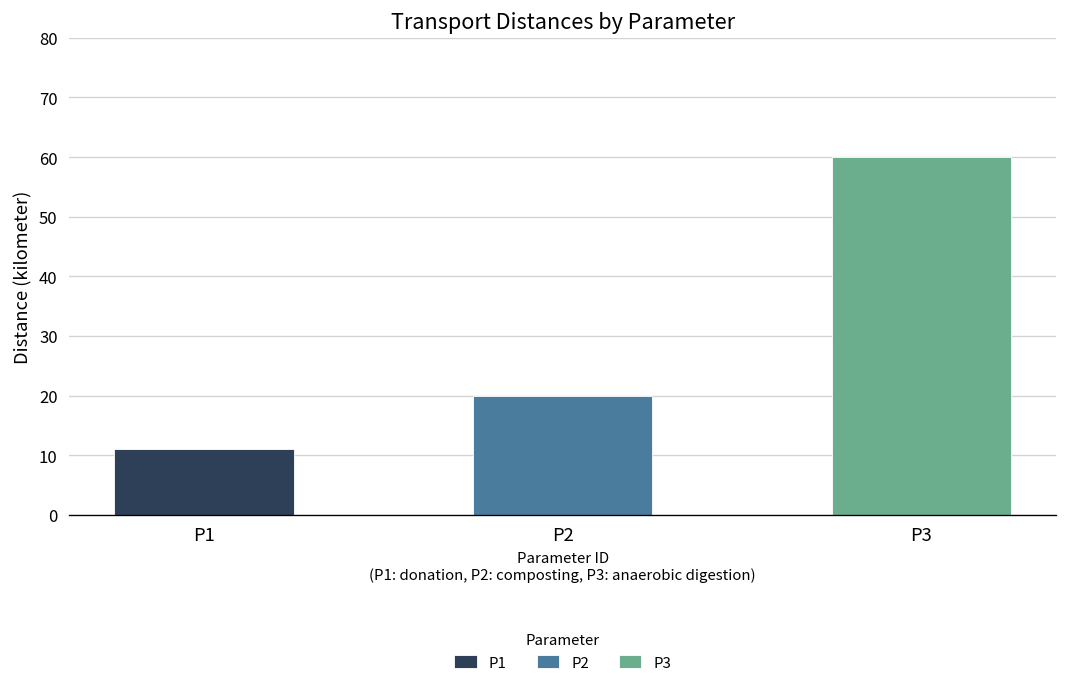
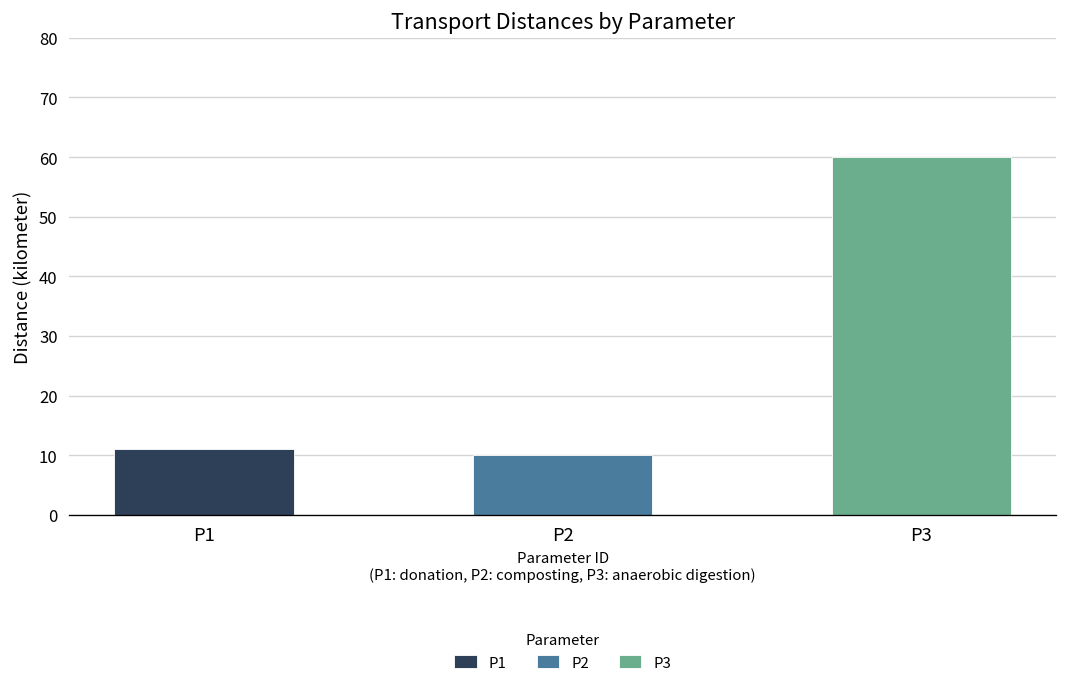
P2: 20 -> 10
